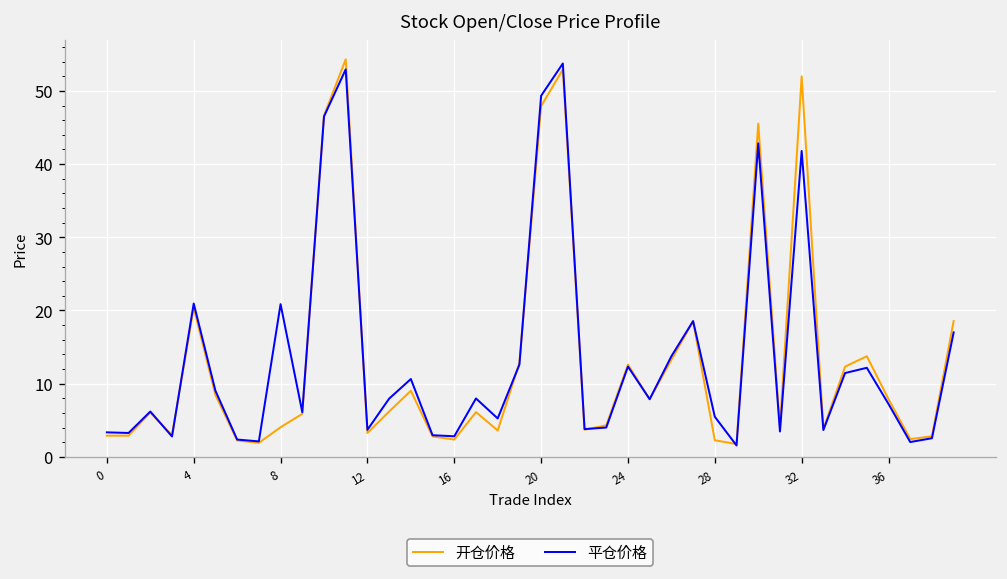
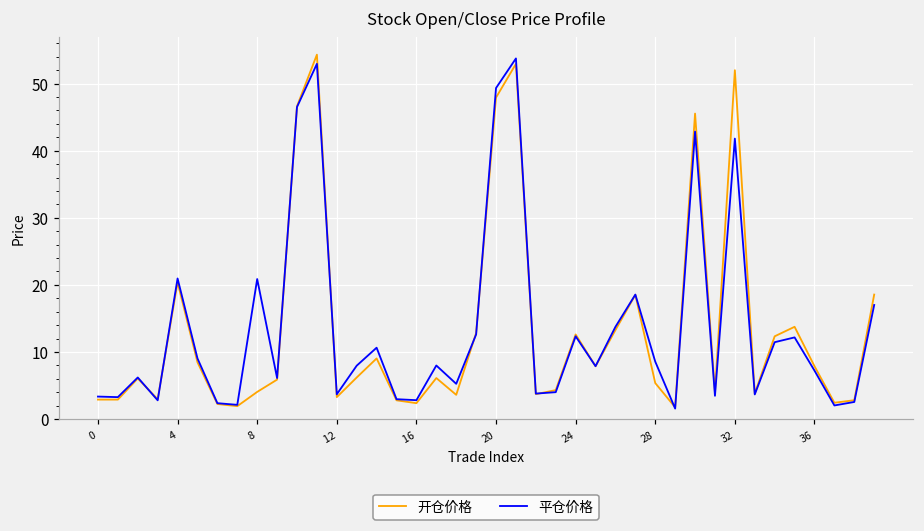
开仓价格, 28: 2 -> 5
平仓价格, 28: 5 -> 9
